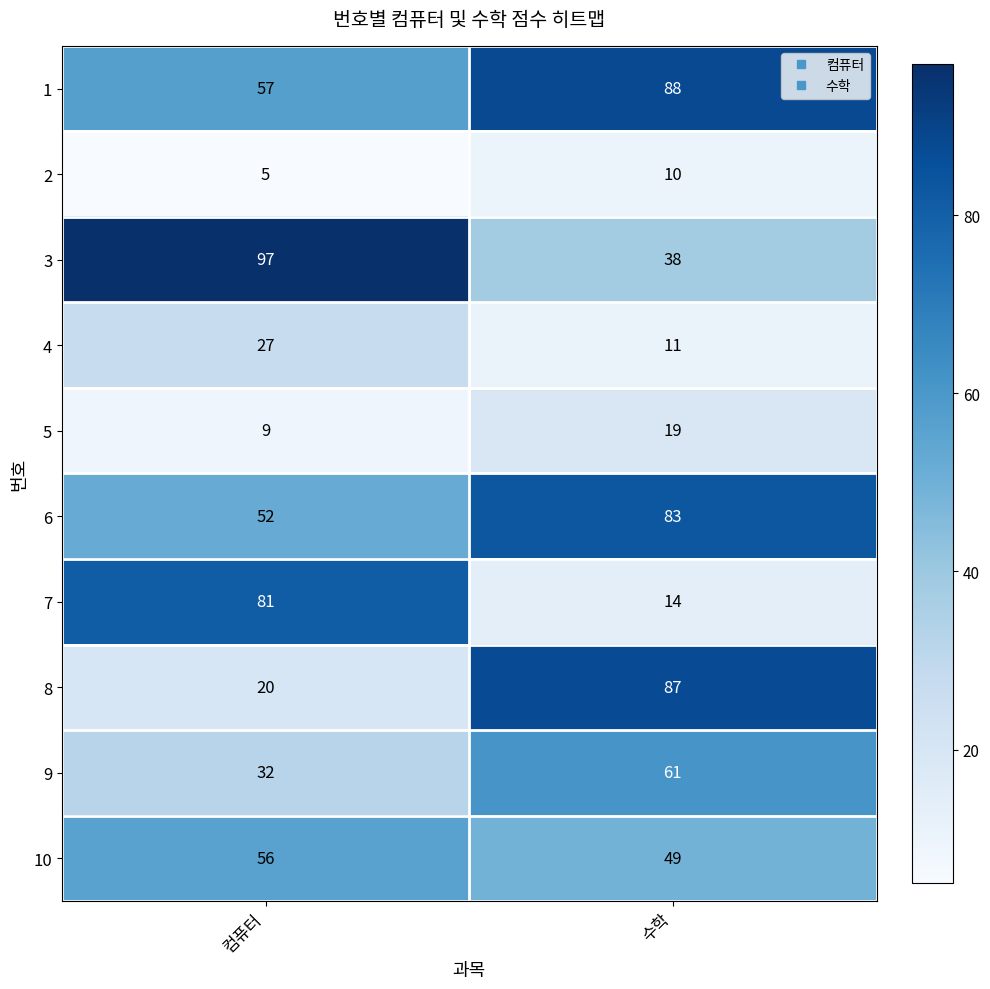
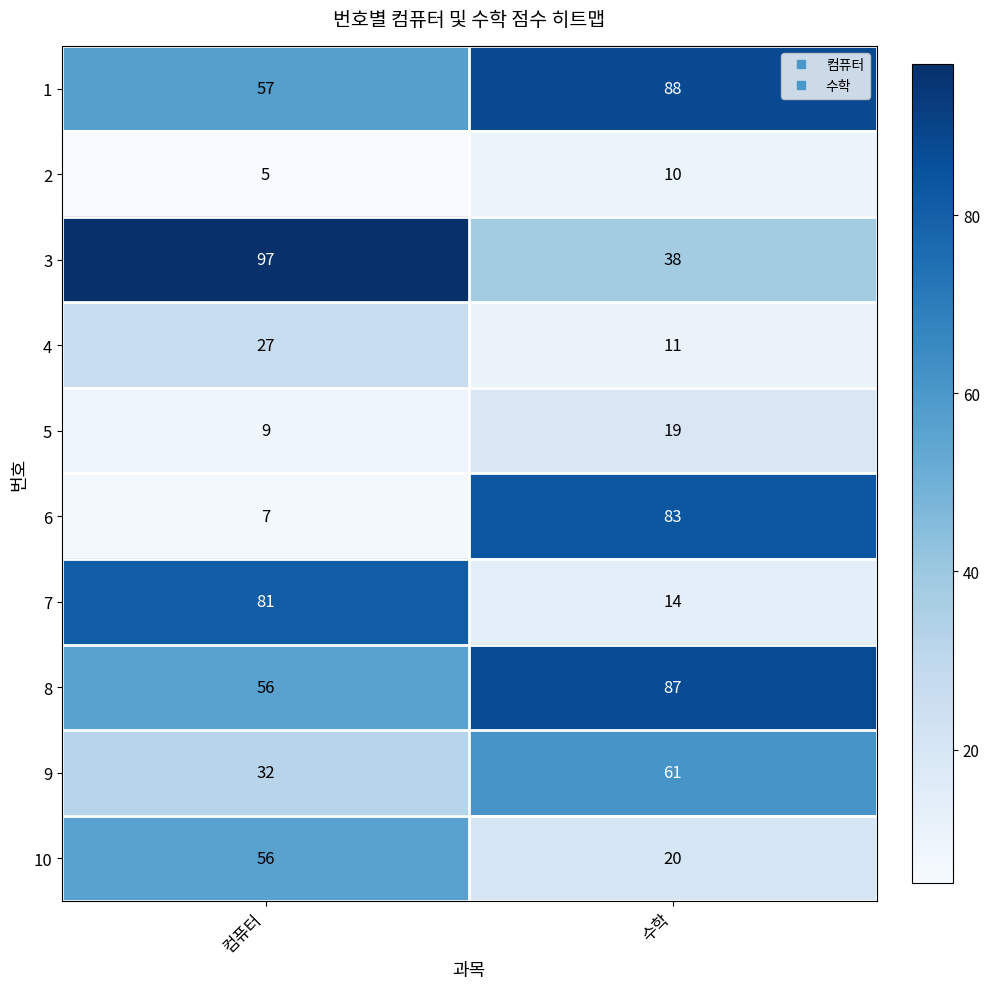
6, 컴퓨터: 52 -> 7
8, 컴퓨터: 20 -> 56
10, 수학: 49 -> 20
